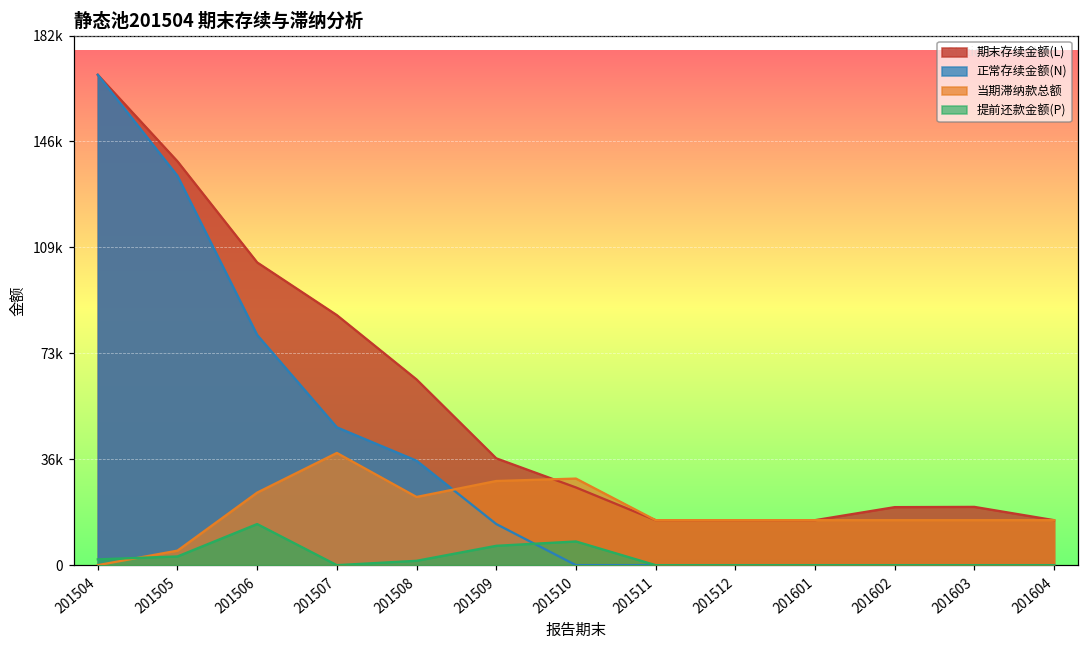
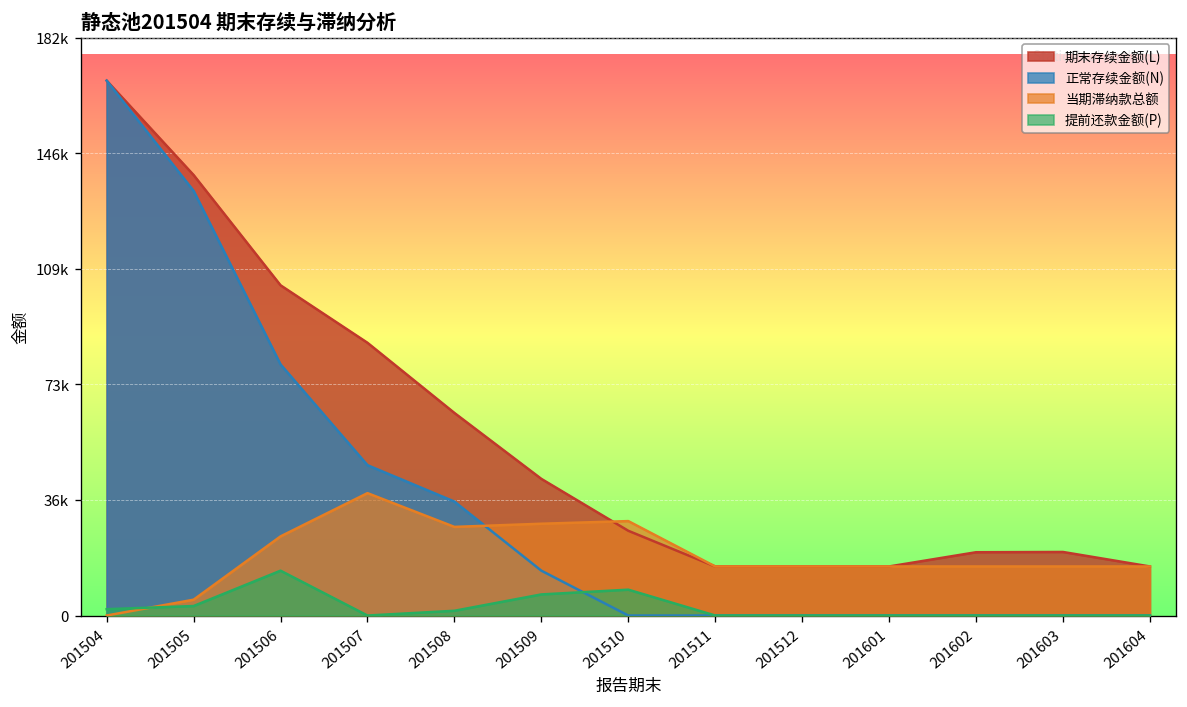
当期滞纳款总额, 201508: 24000 -> 28000
期末存续金额(L), 201509: 37000 -> 43000
